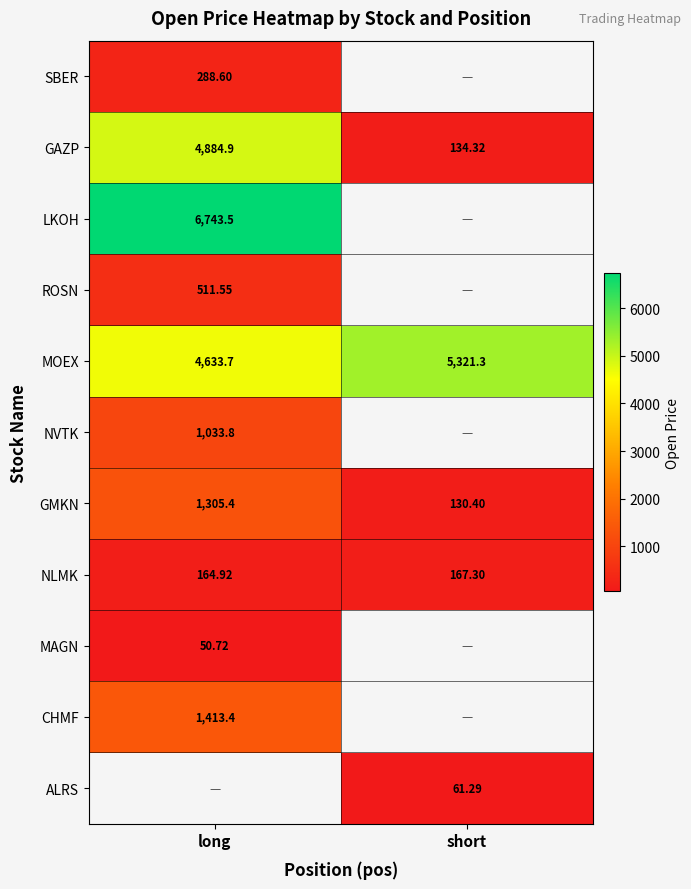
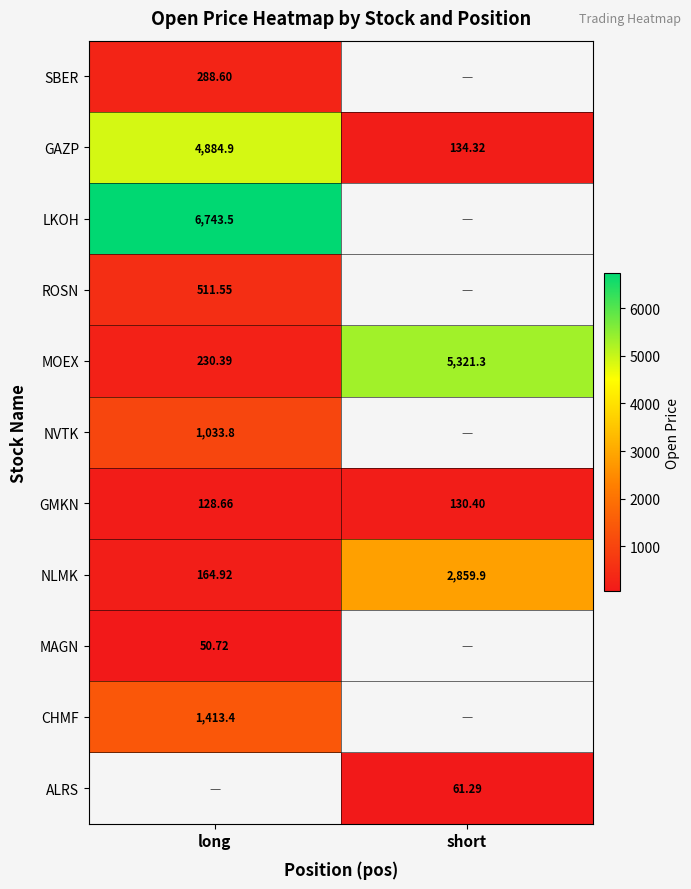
MOEX, long: 4,633.7 -> 230.39
GMKN, long: 1,305.4 -> 128.66
NLMK, short: 167.30 -> 2,859.9
